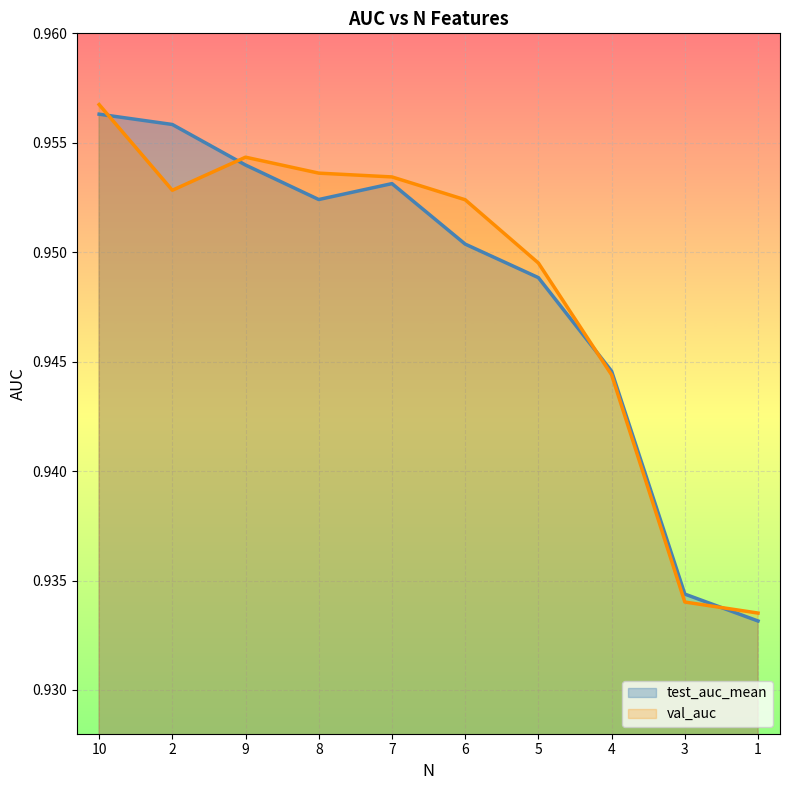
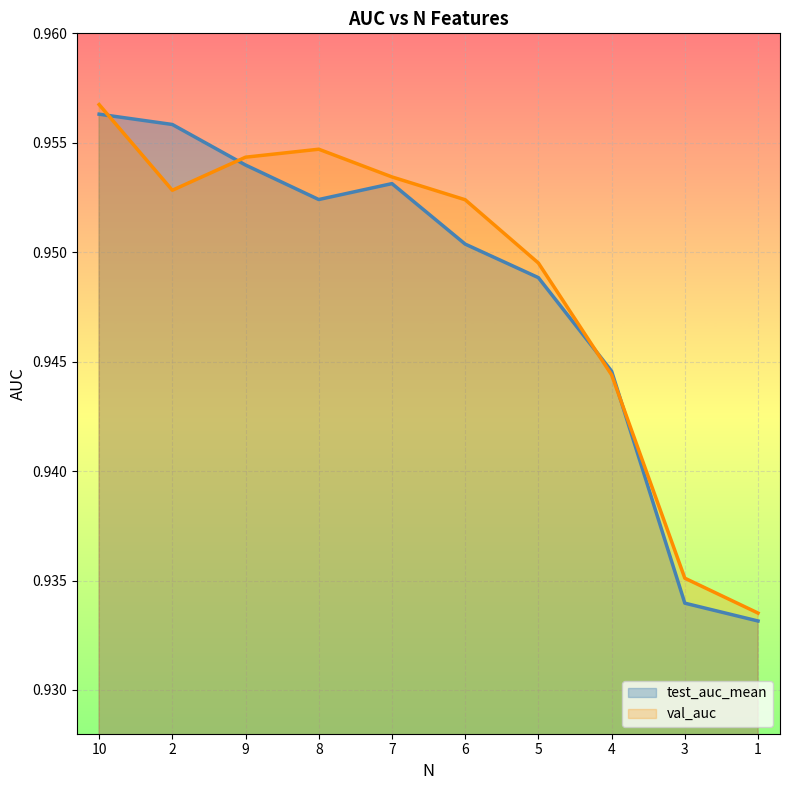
val_auc, 8: 0.9536 -> 0.9547
test_auc_mean, 3: 0.9344 -> 0.9340
val_auc, 3: 0.9340 -> 0.9351
